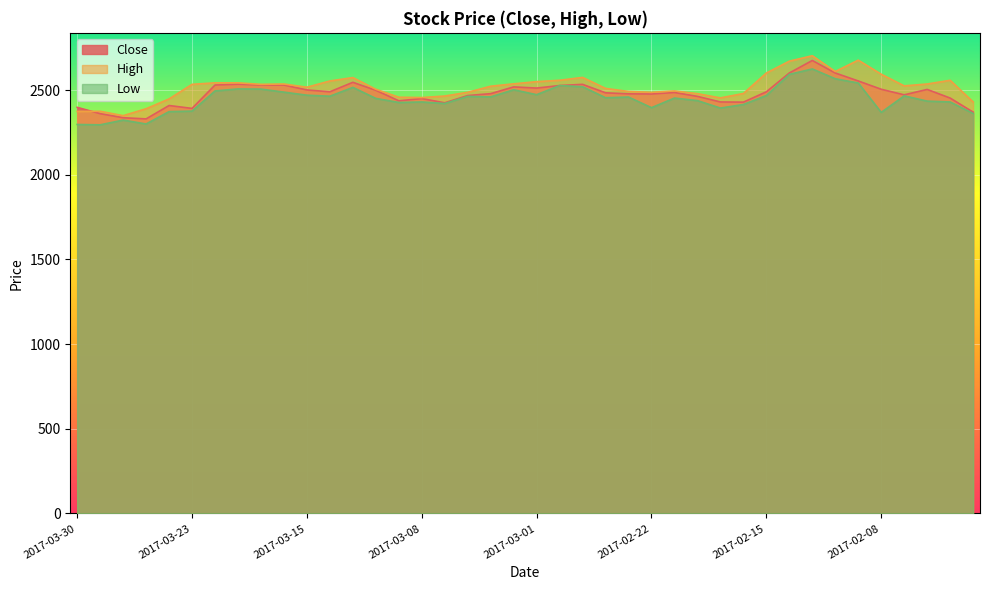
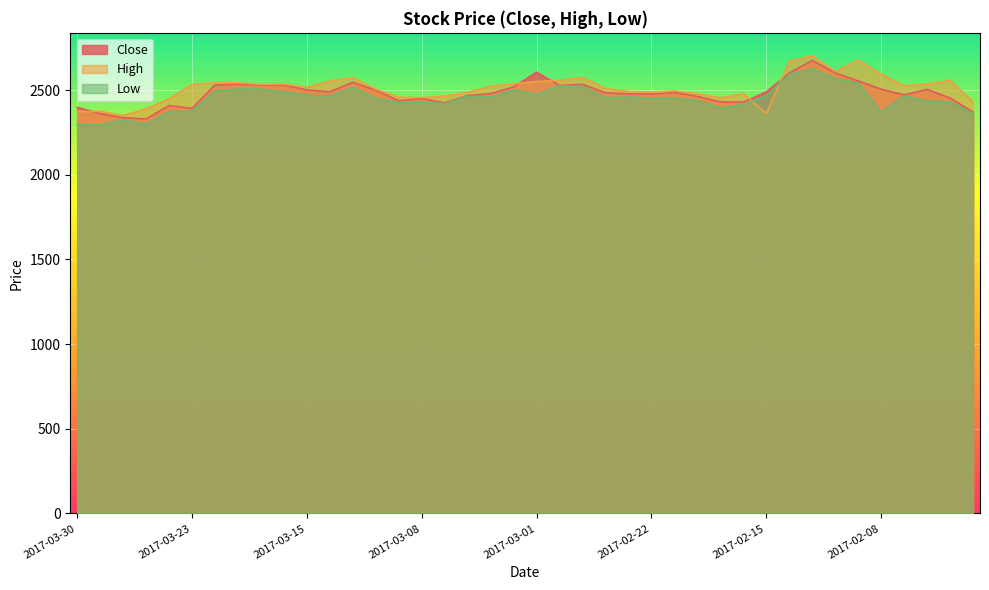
Close, 2017-03-01: 2510 -> 2610
Low, 2017-02-22: 2400 -> 2450
High, 2017-02-15: 2600 -> 2360
